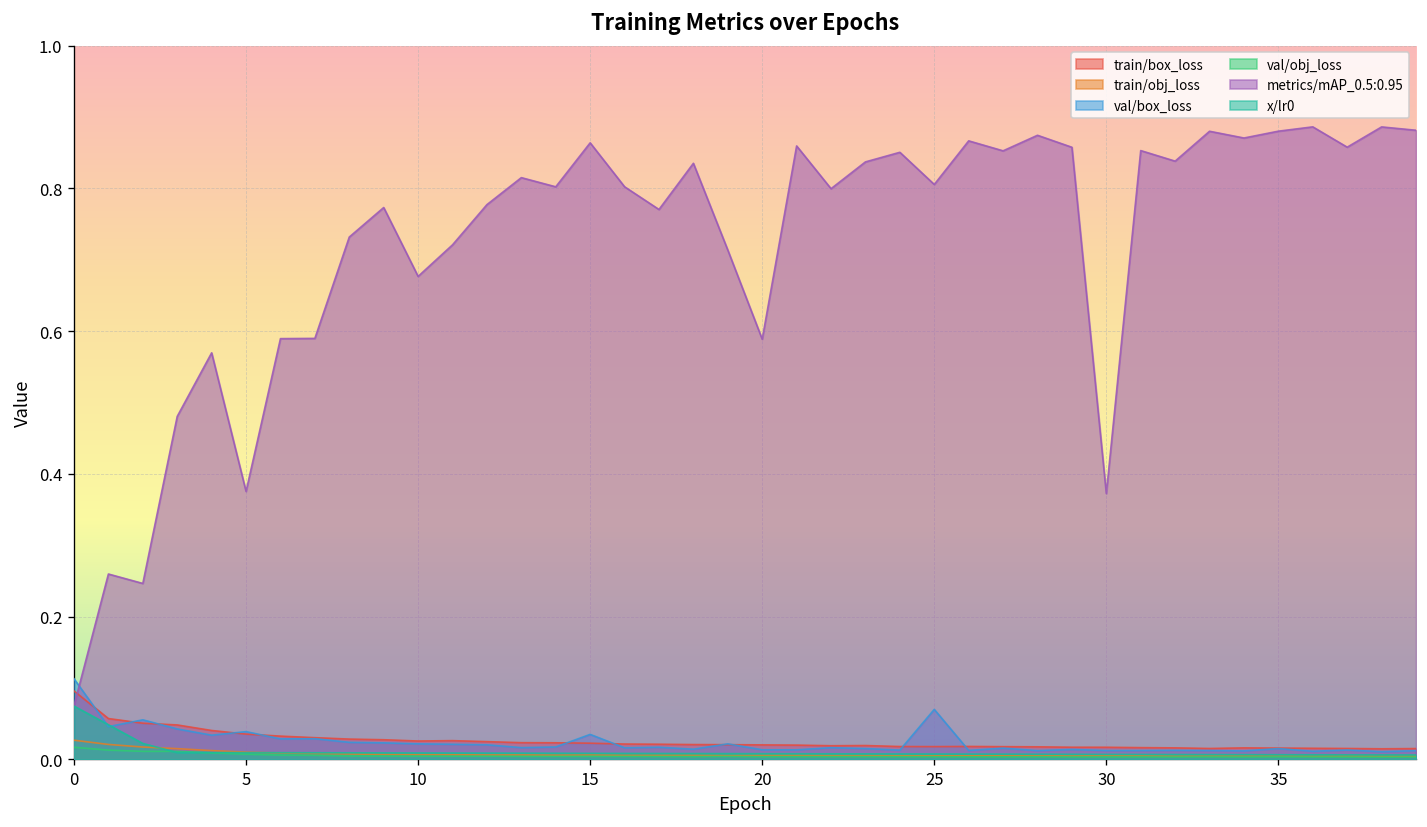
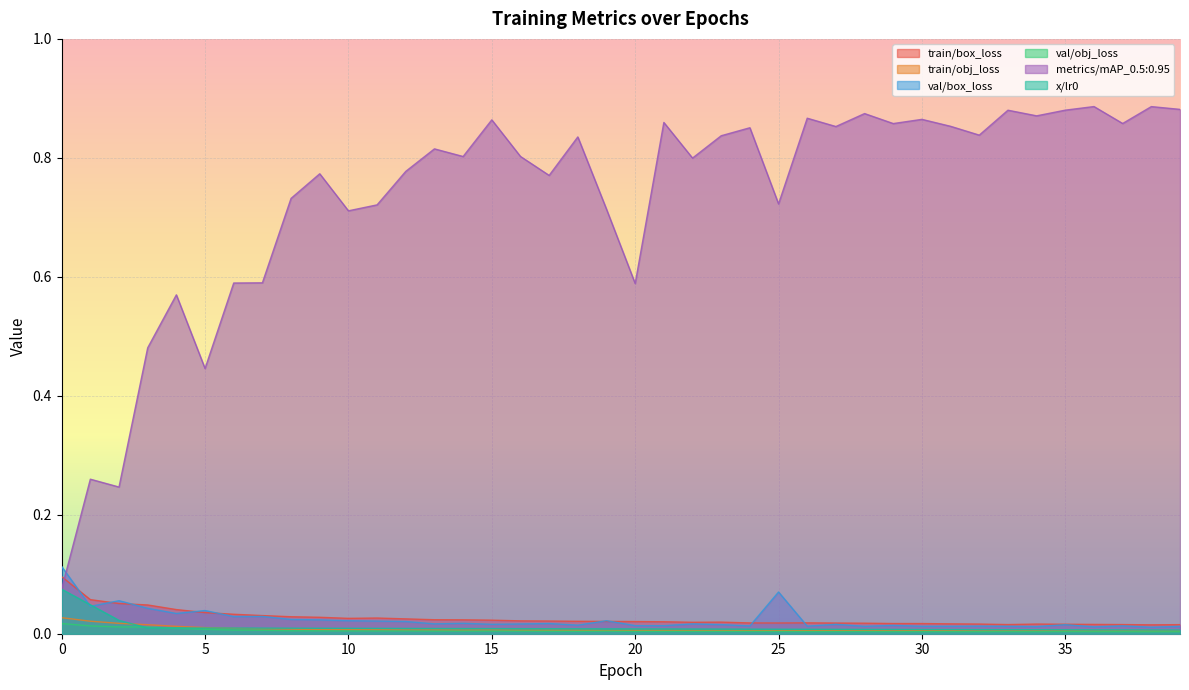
metrics/mAP_0.5:0.95, 5: 0.38 -> 0.45
metrics/mAP_0.5:0.95, 10: 0.68 -> 0.71
val/box_loss, 15: 0.04 -> 0.02
metrics/mAP_0.5:0.95, 25: 0.81 -> 0.72
metrics/mAP_0.5:0.95, 30: 0.37 -> 0.86
